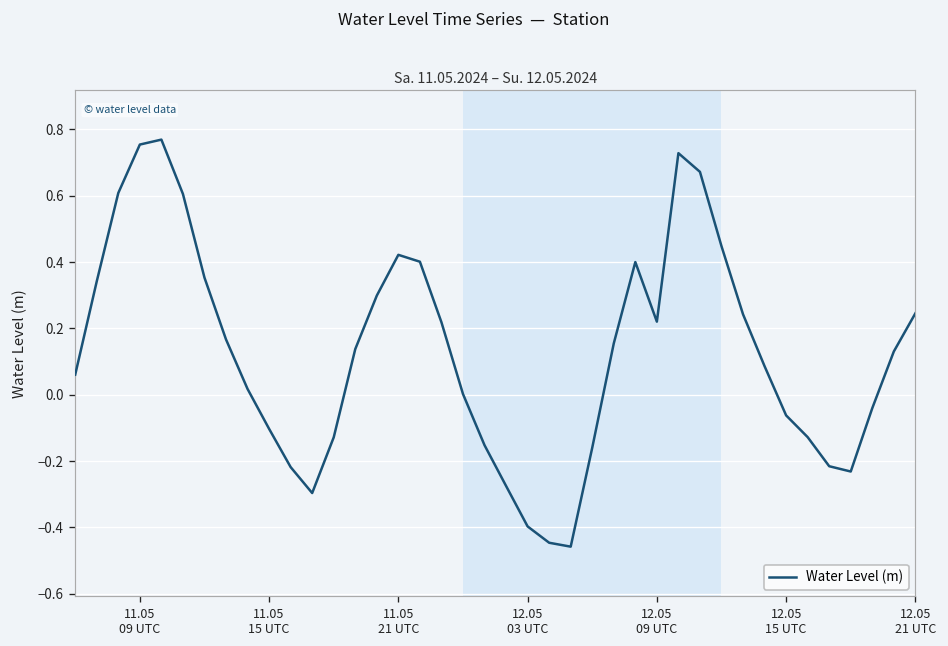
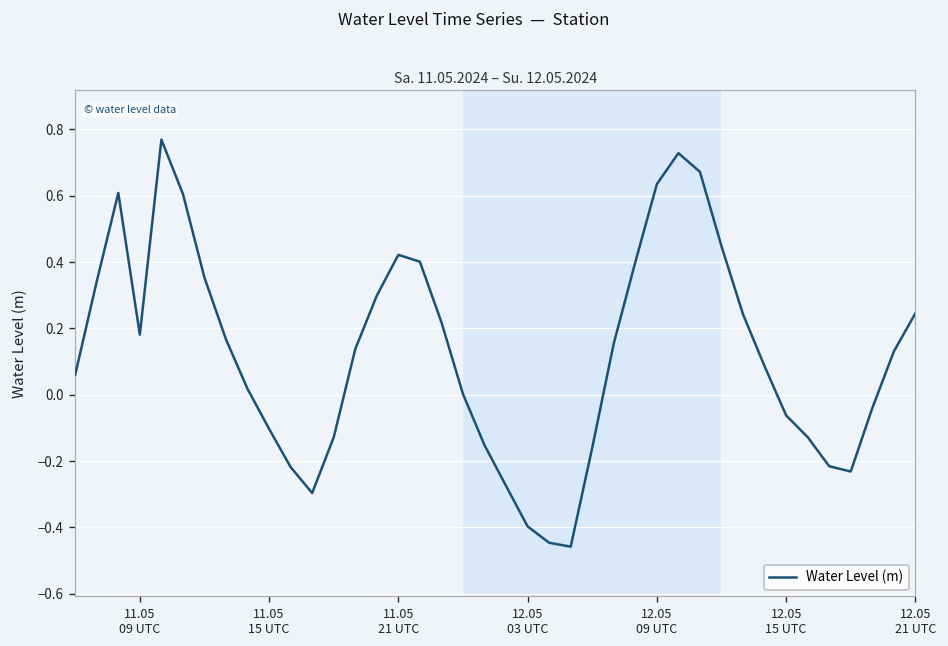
11.05 09 UTC: 0.75 -> 0.18
12.05 09 UTC: 0.22 -> 0.63
